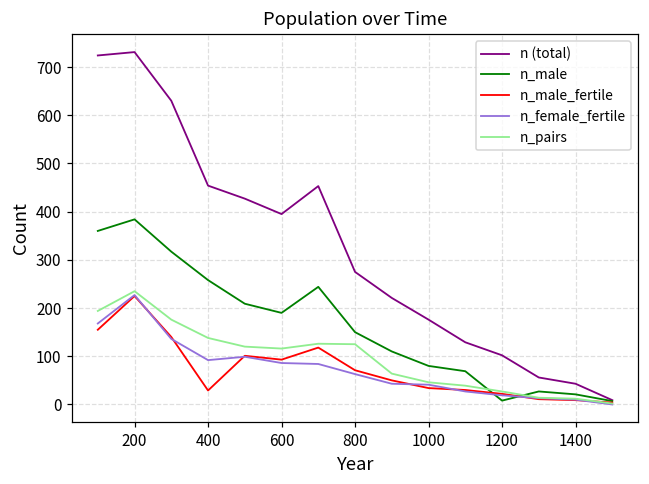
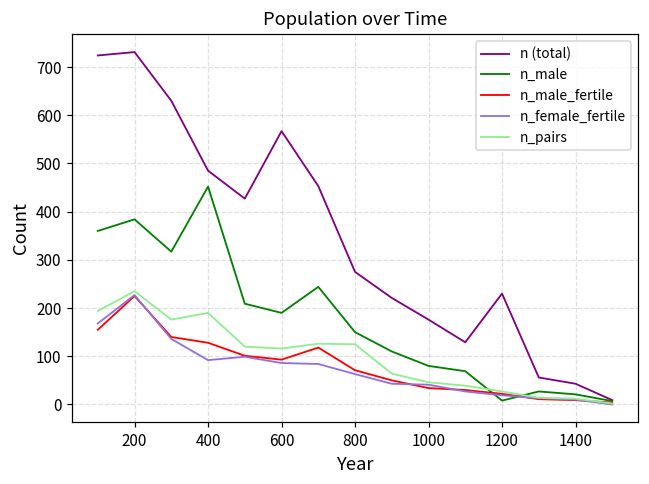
n (total), 400: 450 -> 490
n_male, 400: 260 -> 450
n_male_fertile, 400: 30 -> 130
n_pairs, 400: 140 -> 190
n (total), 600: 400 -> 570
n (total), 1200: 100 -> 230
